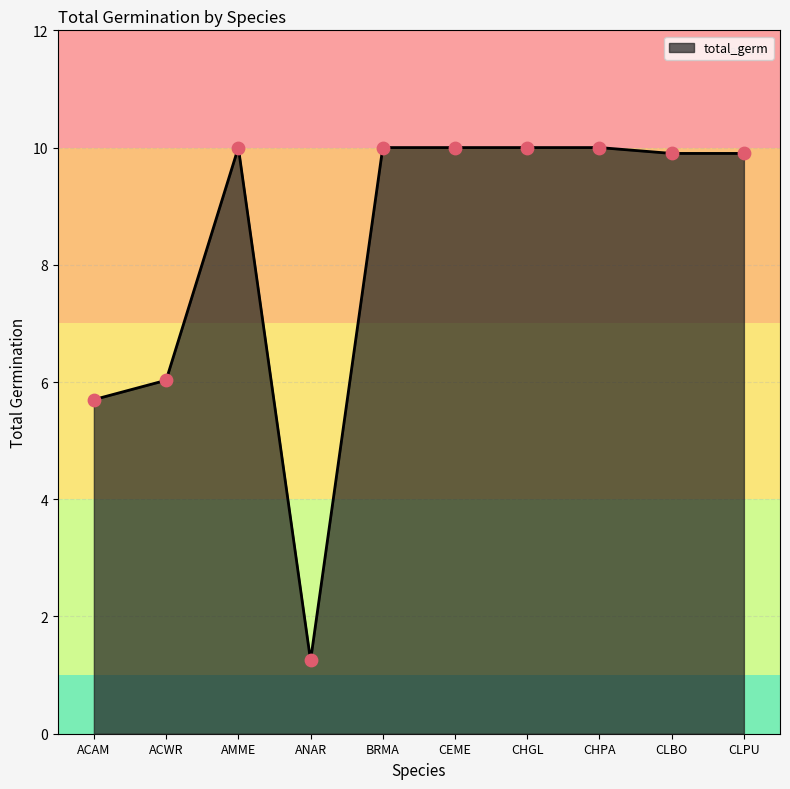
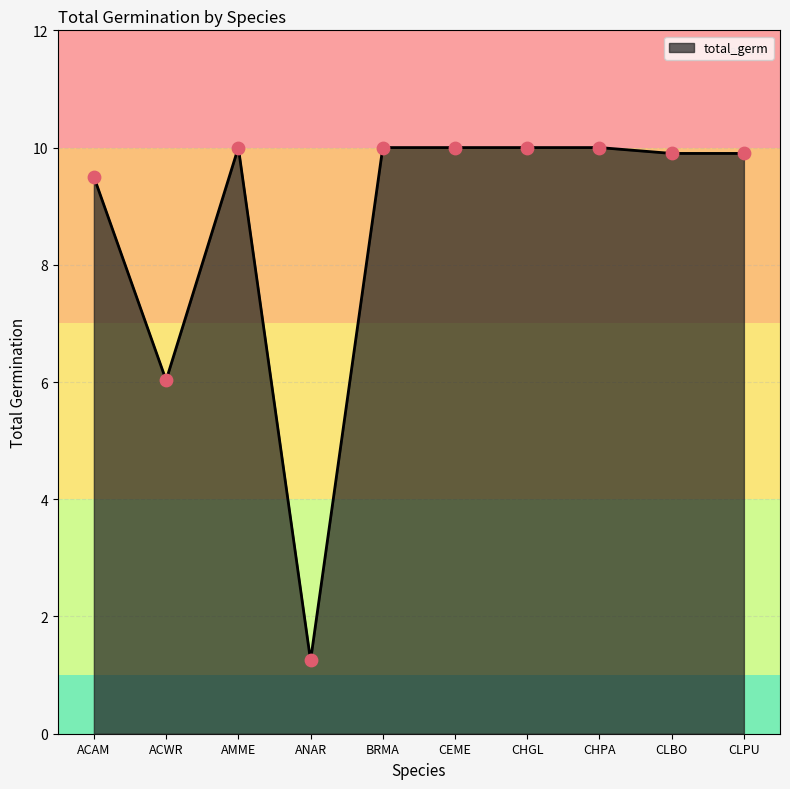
ACAM: 5.7 -> 9.5
